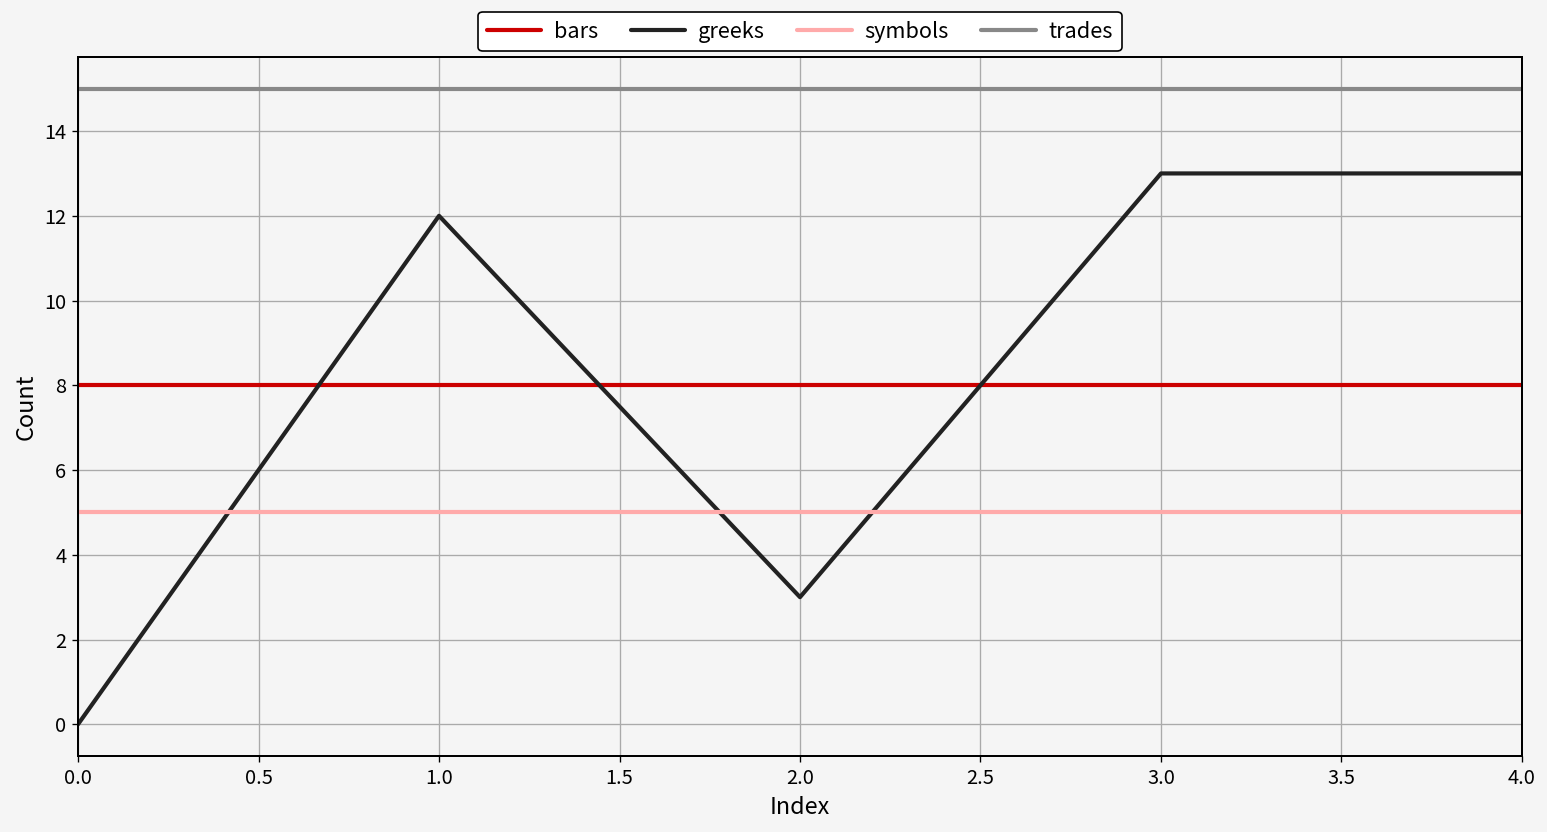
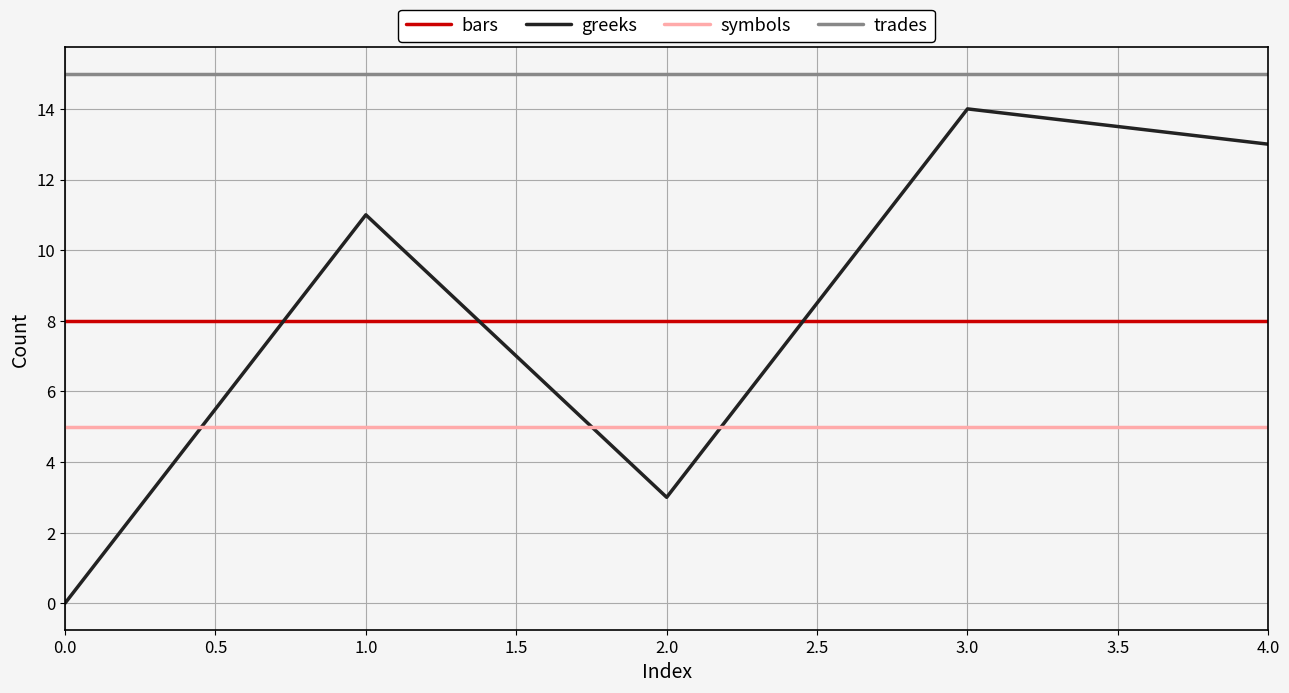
greeks, 1.0: 12 -> 11
greeks, 3.0: 13 -> 14
